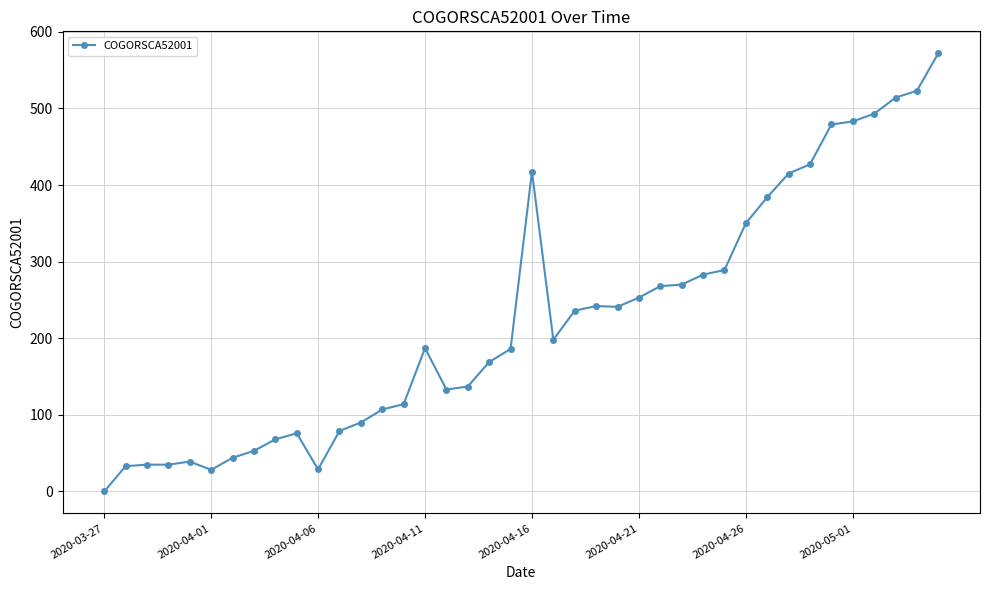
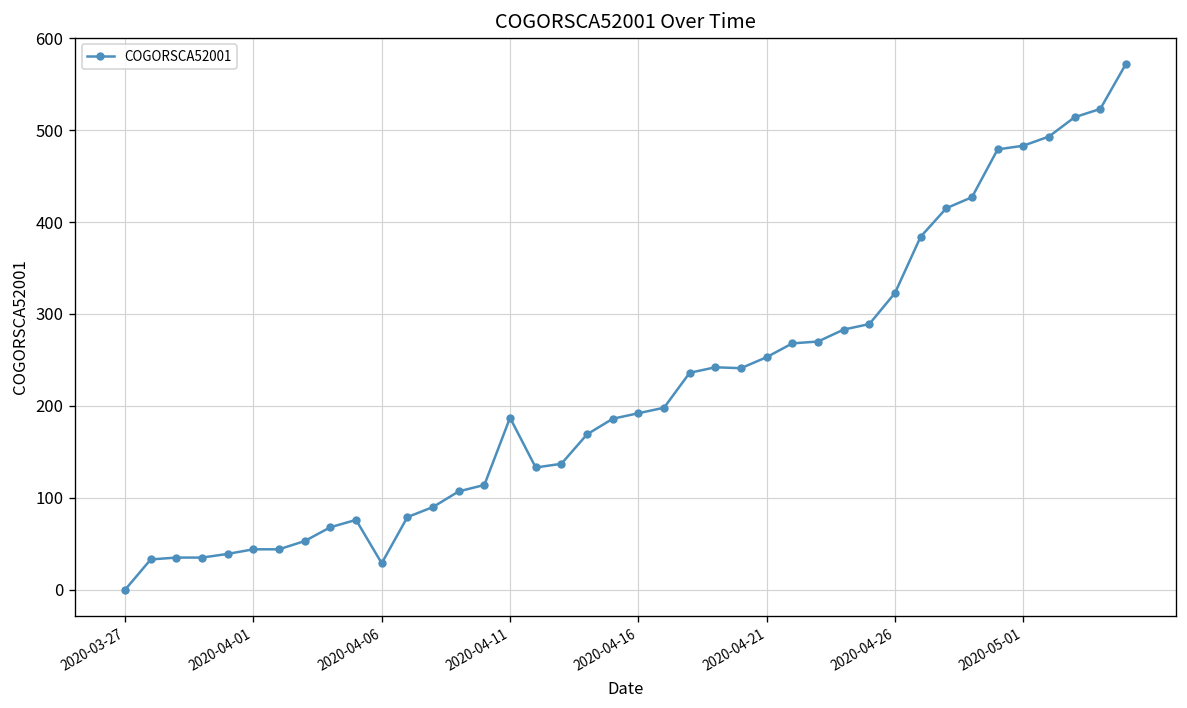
2020-04-01: 30 -> 40
2020-04-16: 420 -> 190
2020-04-26: 350 -> 320
